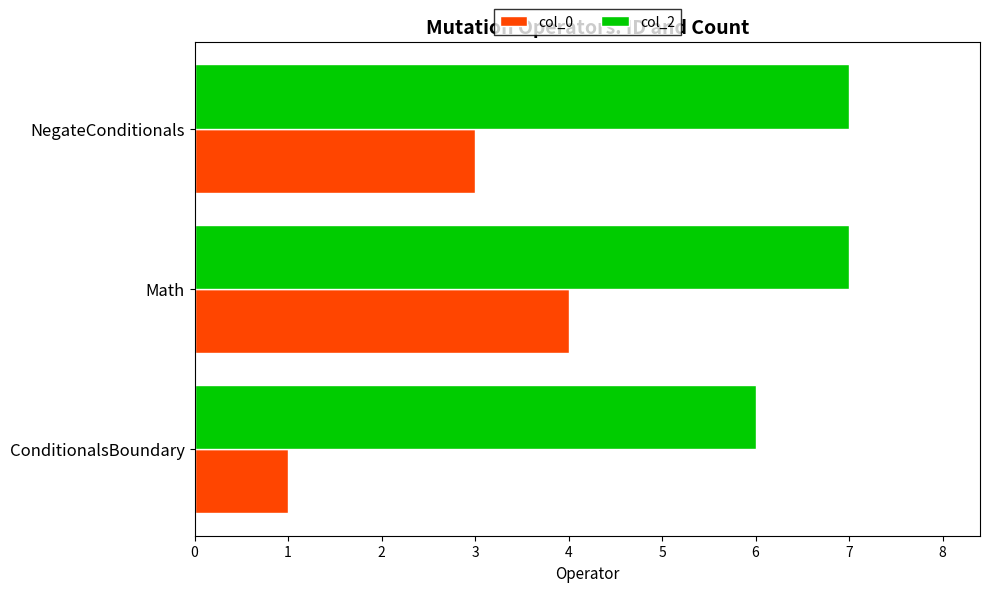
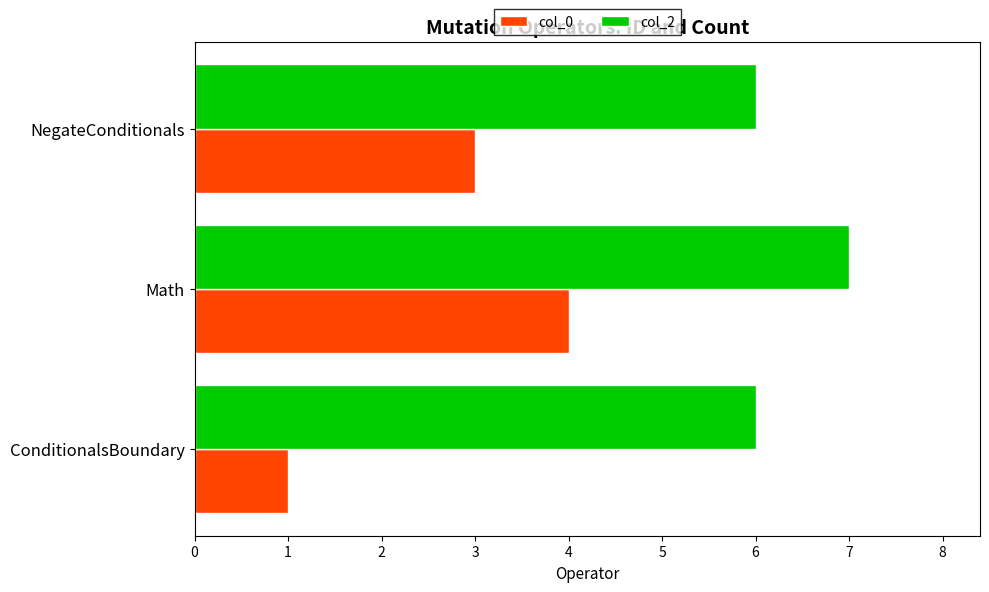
col_2, NegateConditionals: 7 -> 6
